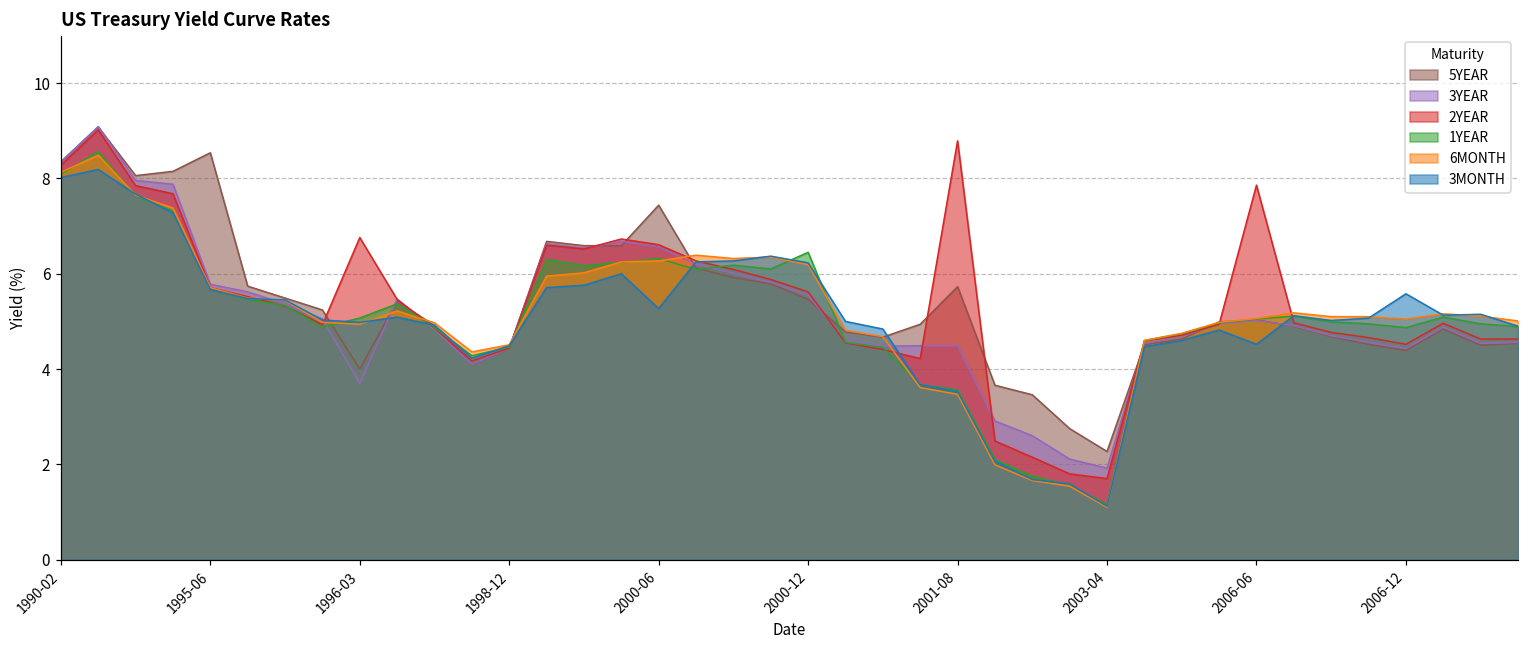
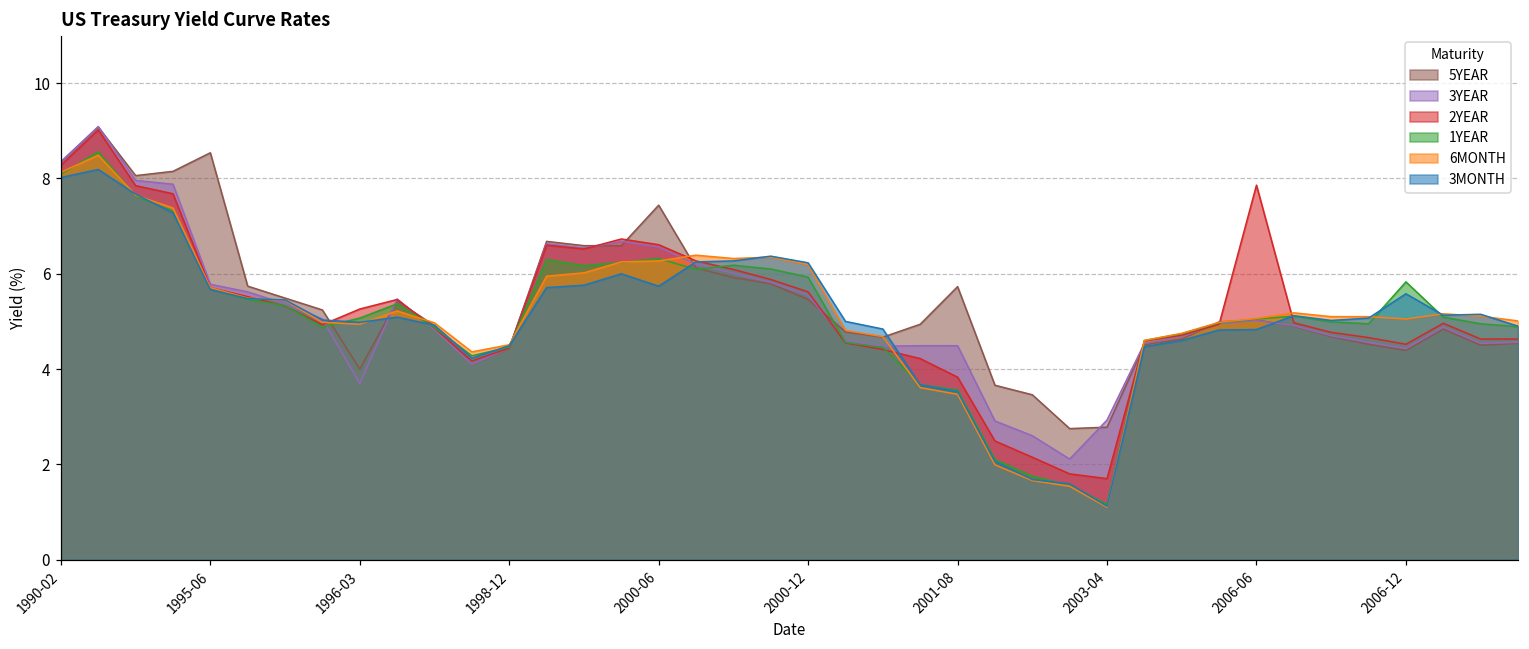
2YEAR, 1996-03: 6.8 -> 5.3
3MONTH, 2000-06: 5.3 -> 5.7
1YEAR, 2000-12: 6.5 -> 5.9
2YEAR, 2001-08: 8.8 -> 3.8
5YEAR, 2003-04: 2.3 -> 2.8
3YEAR, 2003-04: 1.9 -> 2.9
3MONTH, 2006-06: 4.5 -> 4.8
1YEAR, 2006-12: 4.9 -> 5.8
